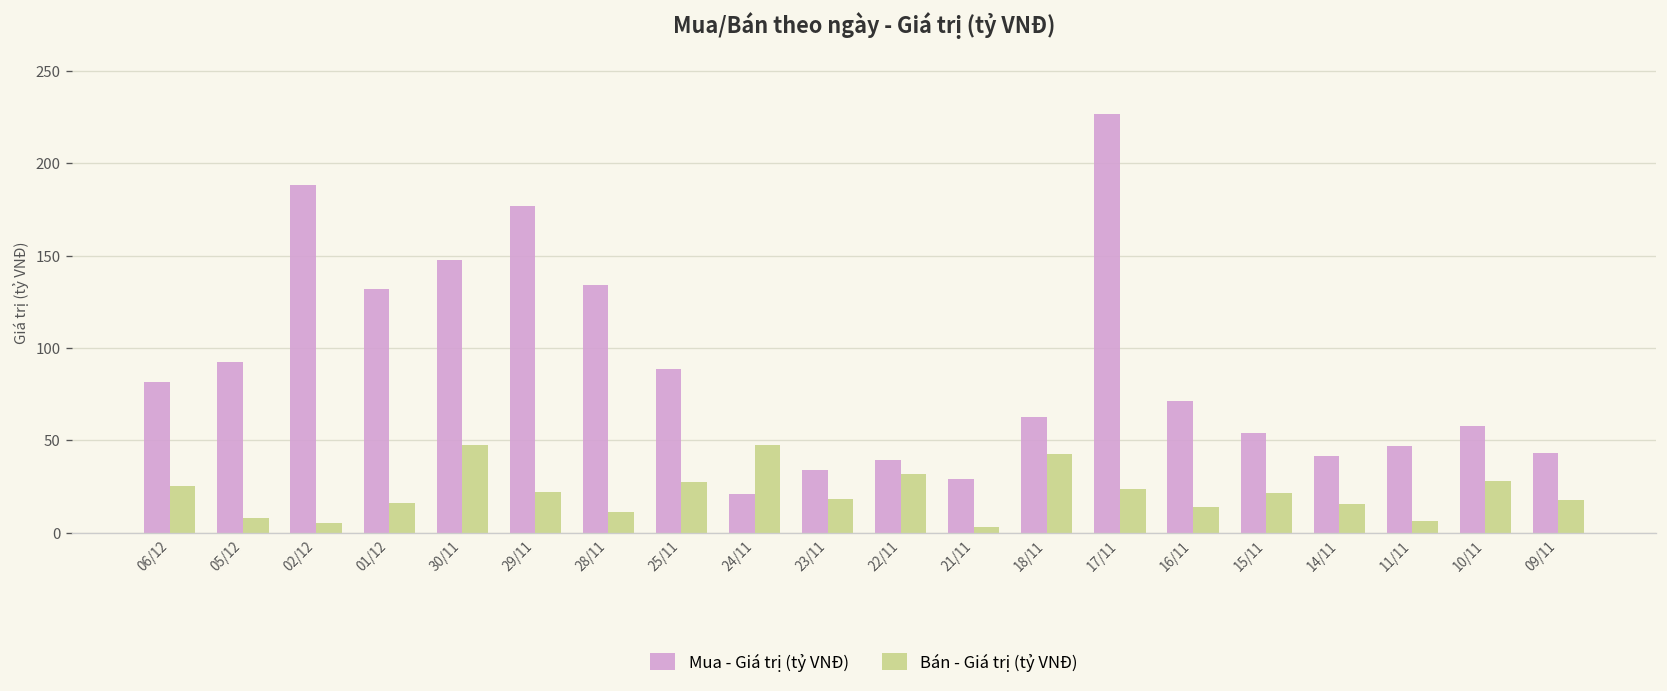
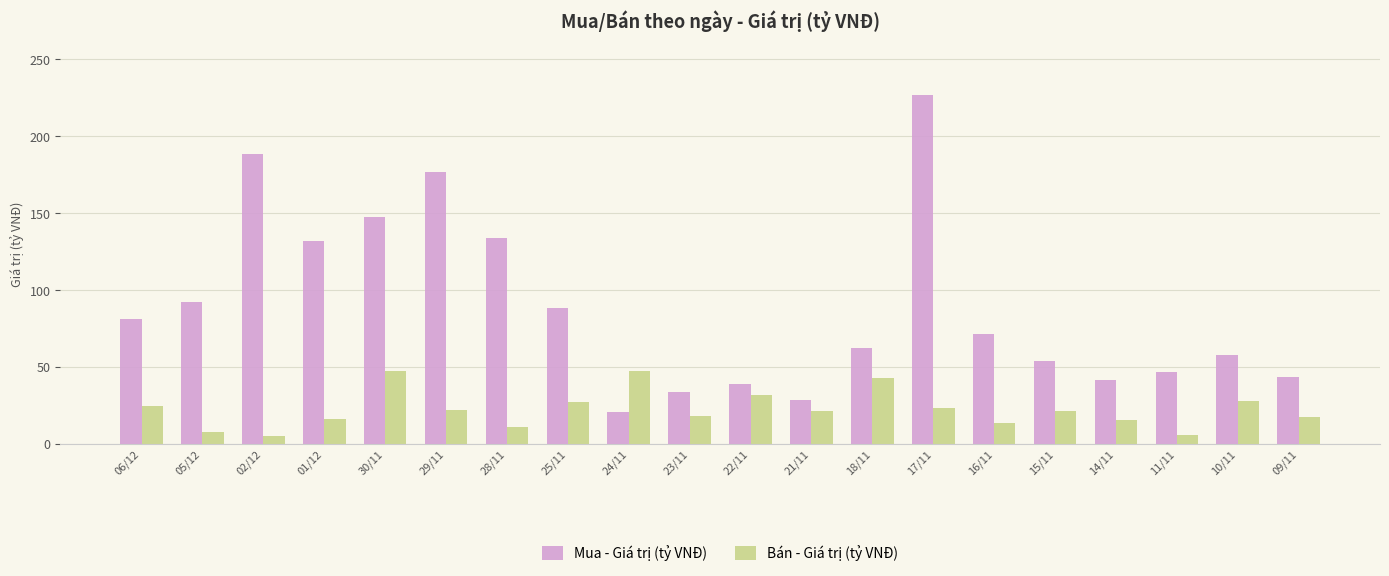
Bán - Giá trị (tỷ VNĐ), 21/11: 3 -> 21
